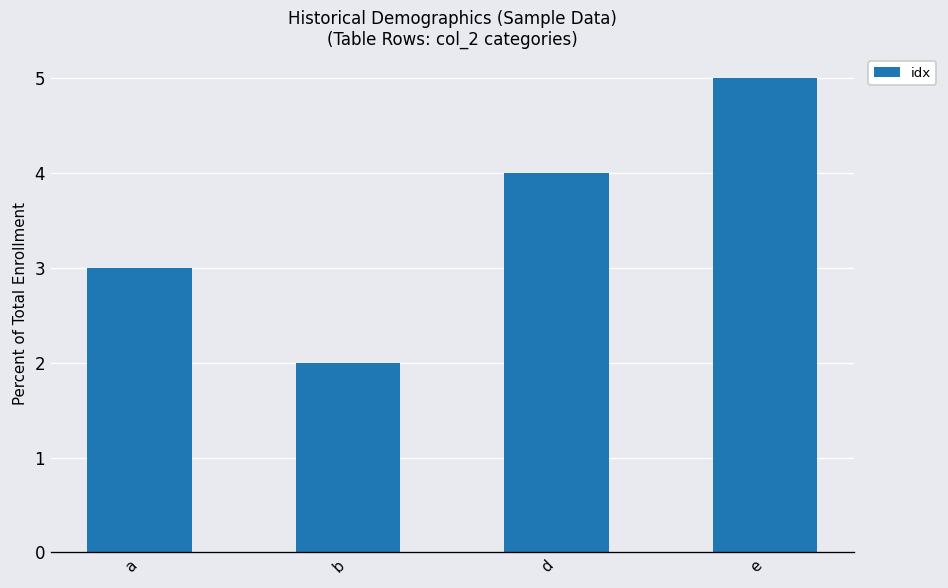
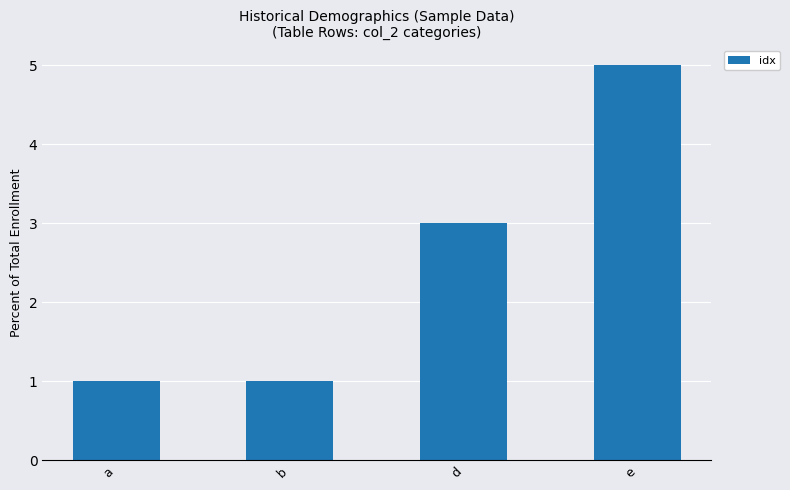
a: 3 -> 1
b: 2 -> 1
d: 4 -> 3
